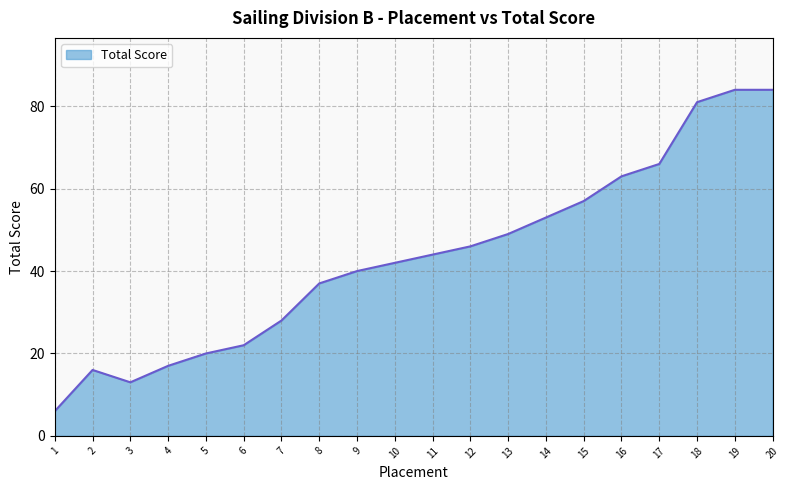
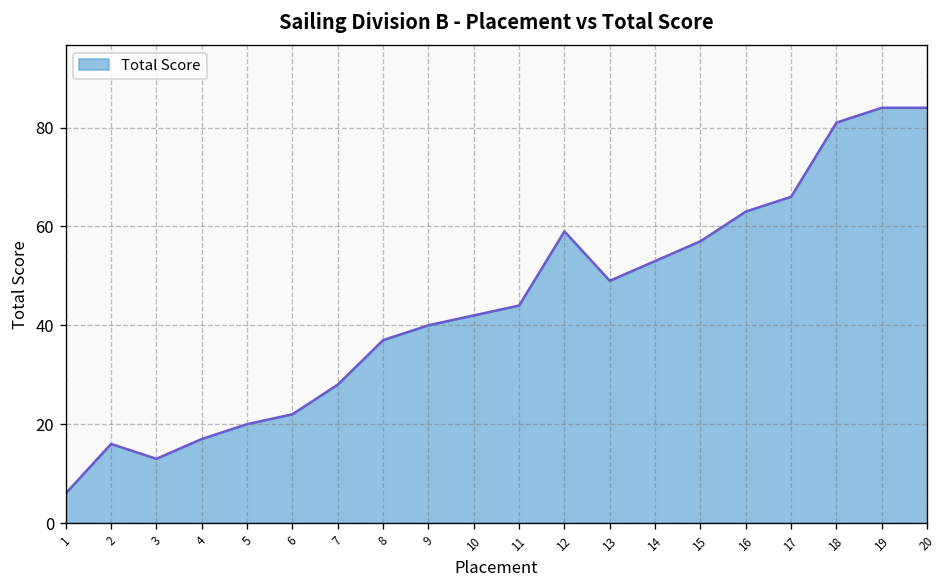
12: 46 -> 59
